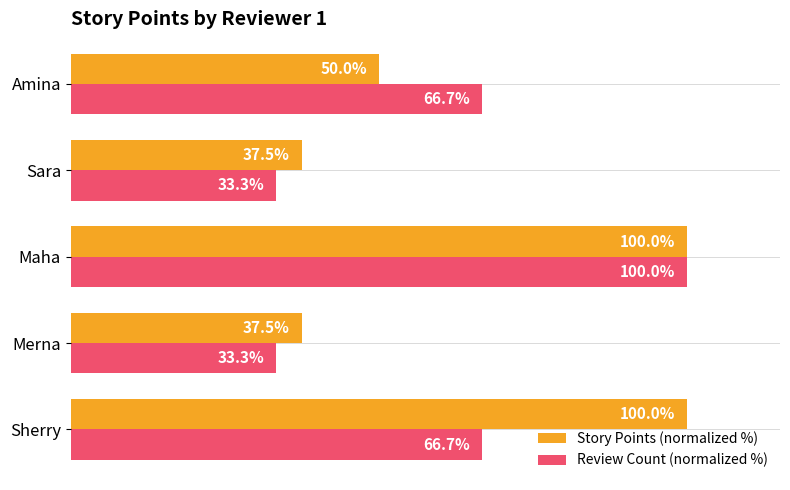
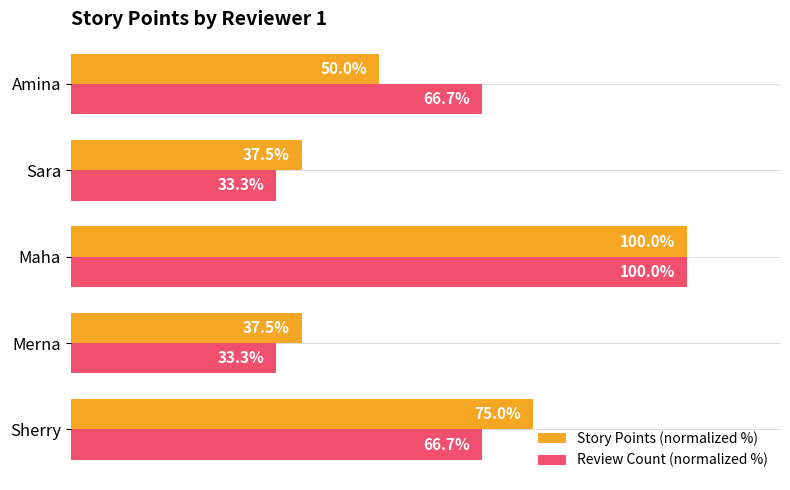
Story Points (normalized %), Sherry: 100.0% -> 75.0%
